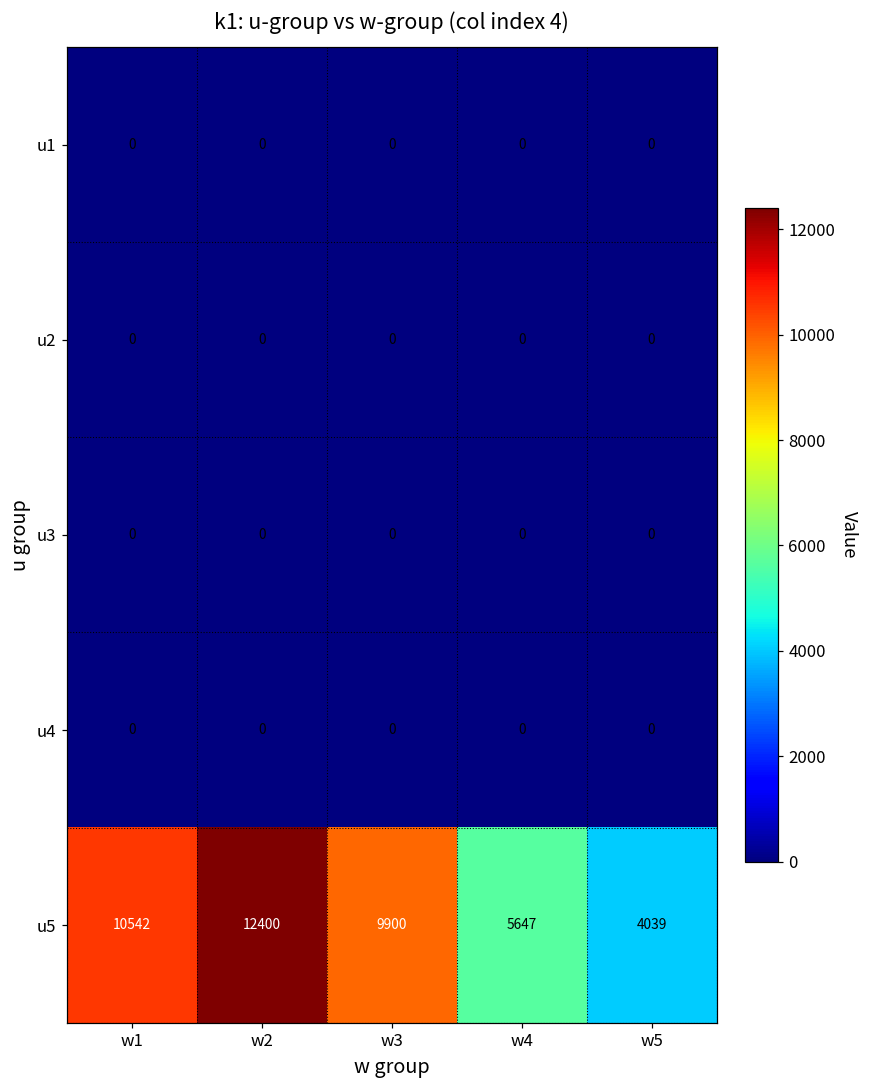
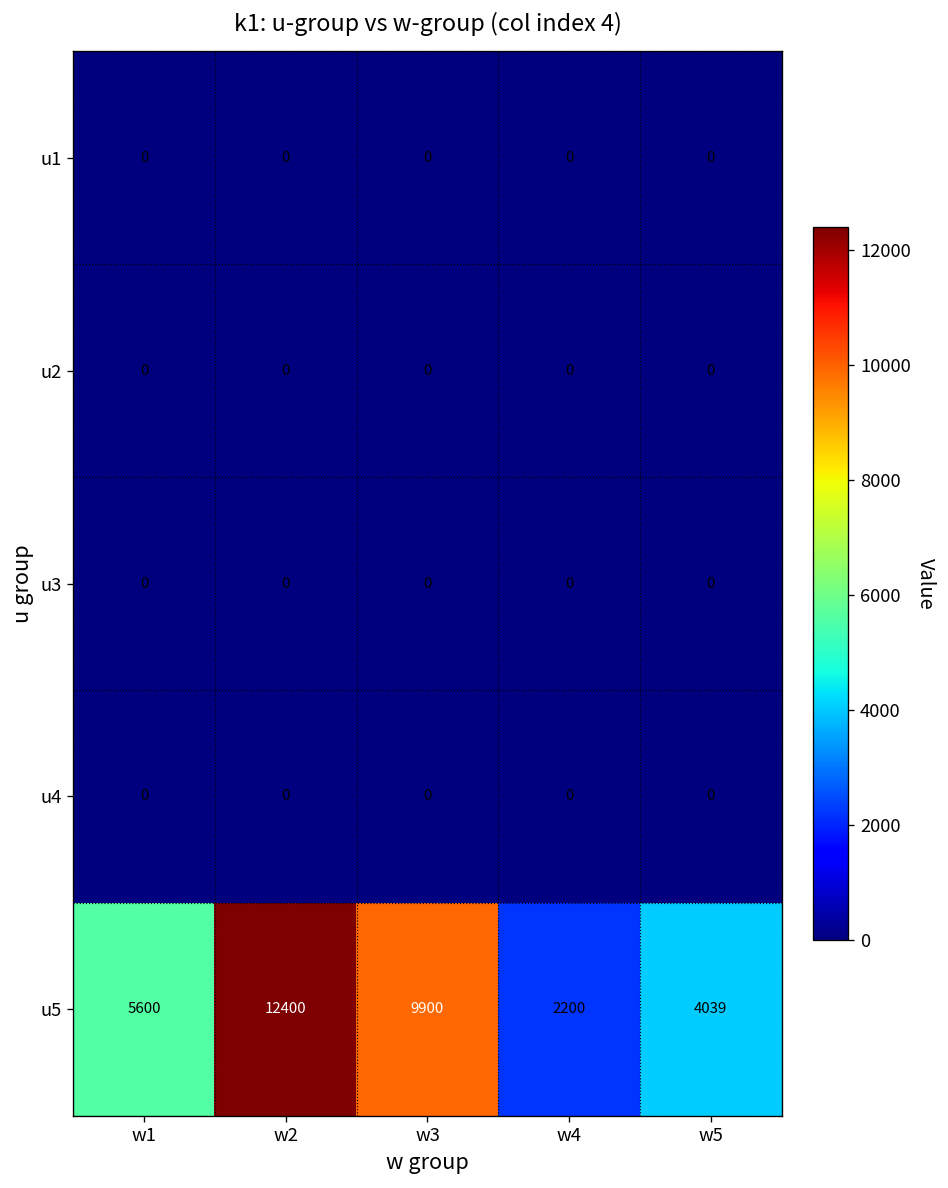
u5, w1: 10542 -> 5600
u5, w4: 5647 -> 2200
